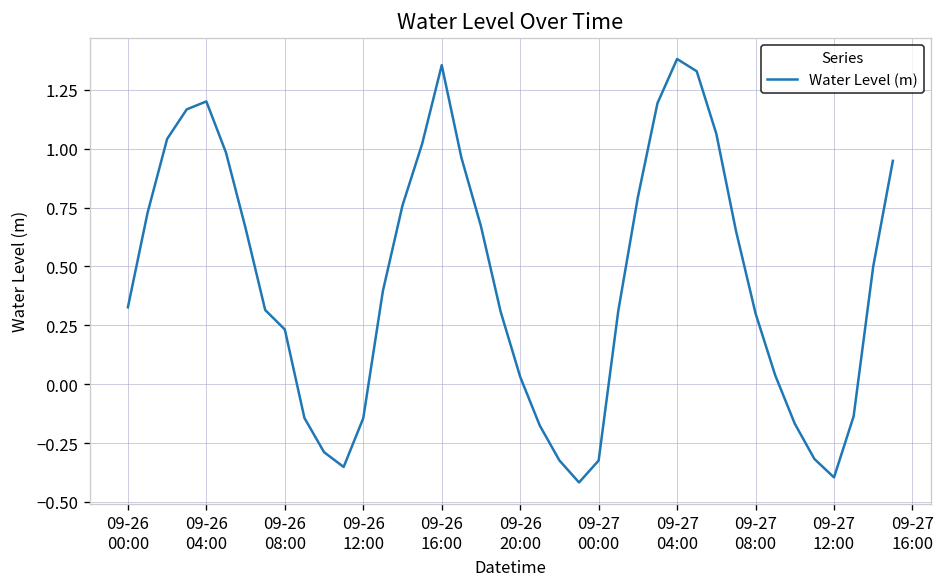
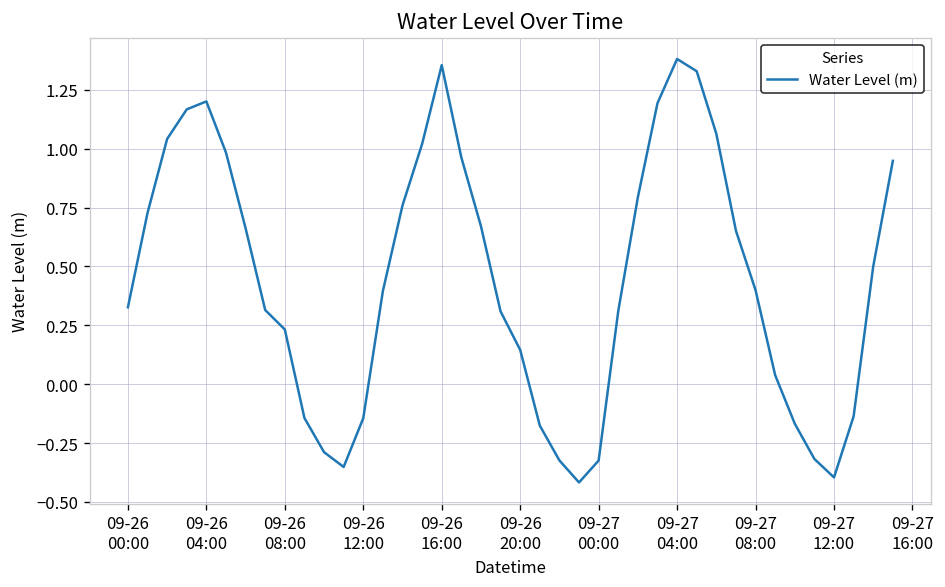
09-26 20:00: 0.03 -> 0.15
09-27 08:00: 0.30 -> 0.40
